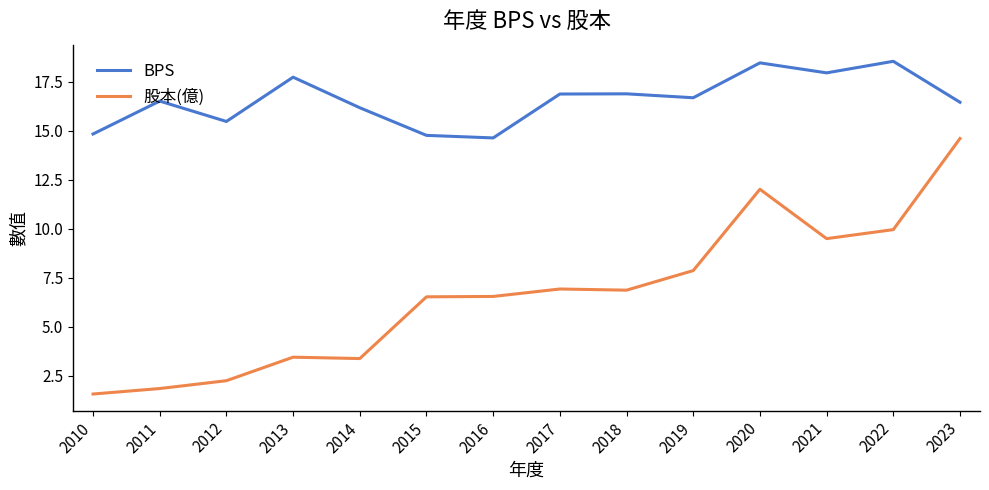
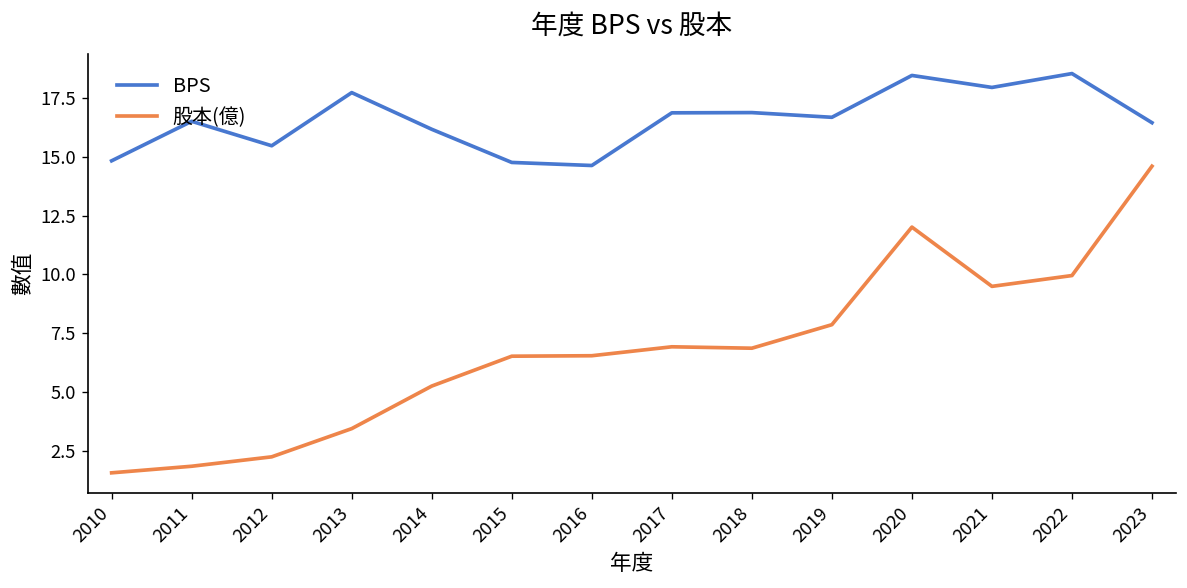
股本(億), 2014: 3.4 -> 5.3
